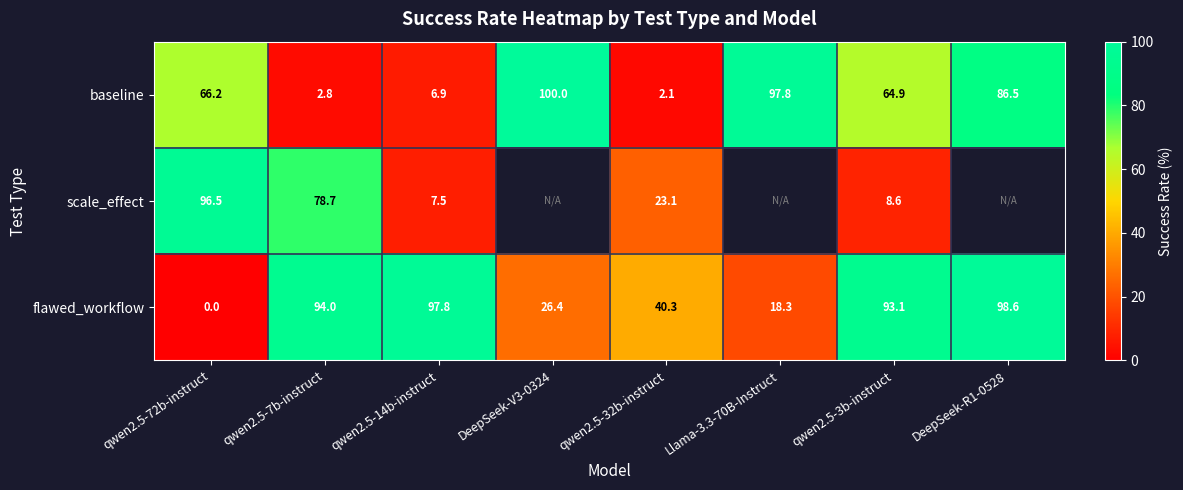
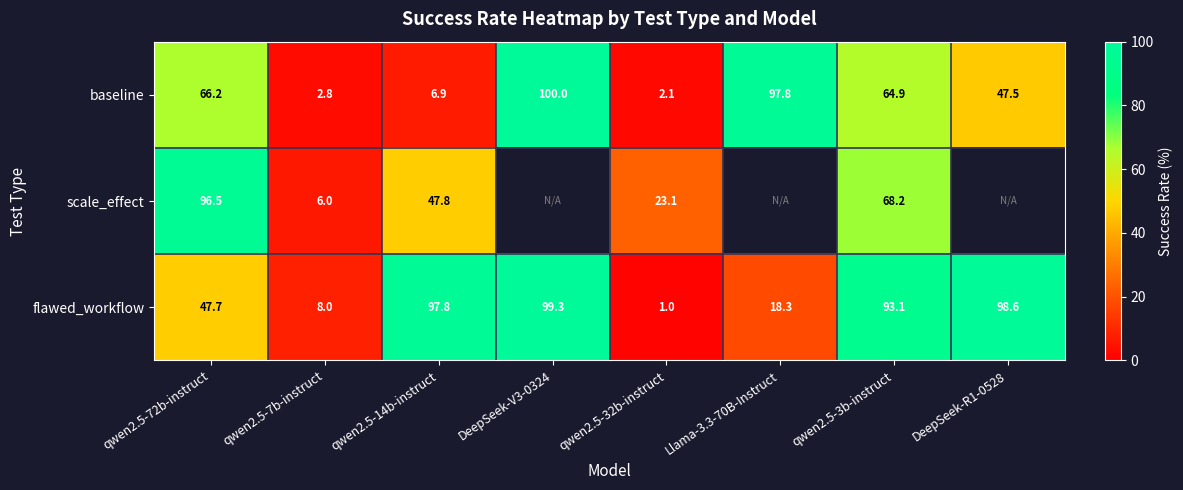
baseline, DeepSeek-R1-0528: 86.5 -> 47.5
scale_effect, qwen2.5-7b-instruct: 78.7 -> 6.0
scale_effect, qwen2.5-14b-instruct: 7.5 -> 47.8
scale_effect, qwen2.5-3b-instruct: 8.6 -> 68.2
flawed_workflow, qwen2.5-72b-instruct: 0.0 -> 47.7
flawed_workflow, qwen2.5-7b-instruct: 94.0 -> 8.0
flawed_workflow, DeepSeek-V3-0324: 26.4 -> 99.3
flawed_workflow, qwen2.5-32b-instruct: 40.3 -> 1.0
